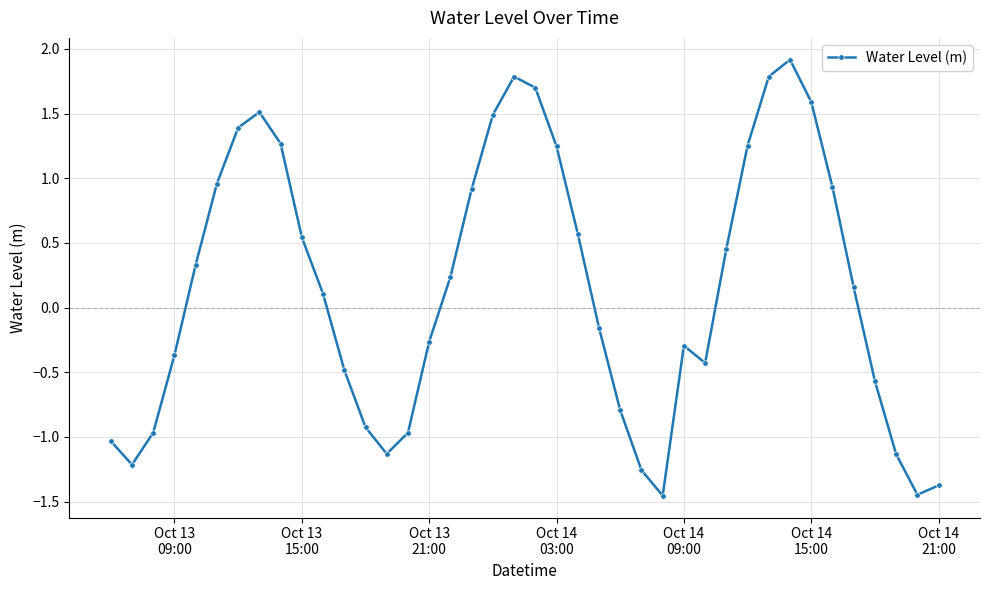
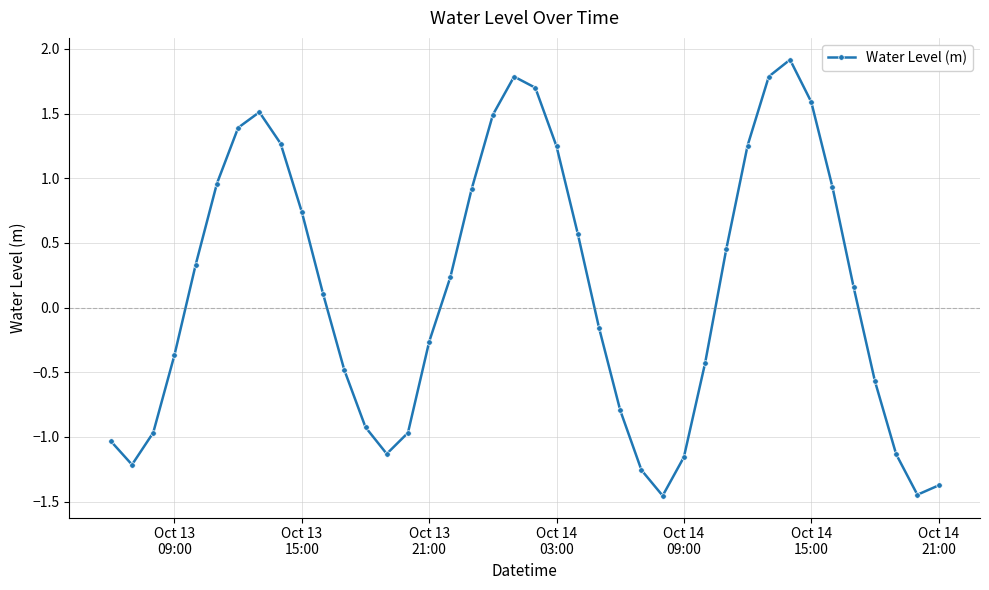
Oct 13 15:00: 0.54 -> 0.74
Oct 14 09:00: -0.29 -> -1.16
